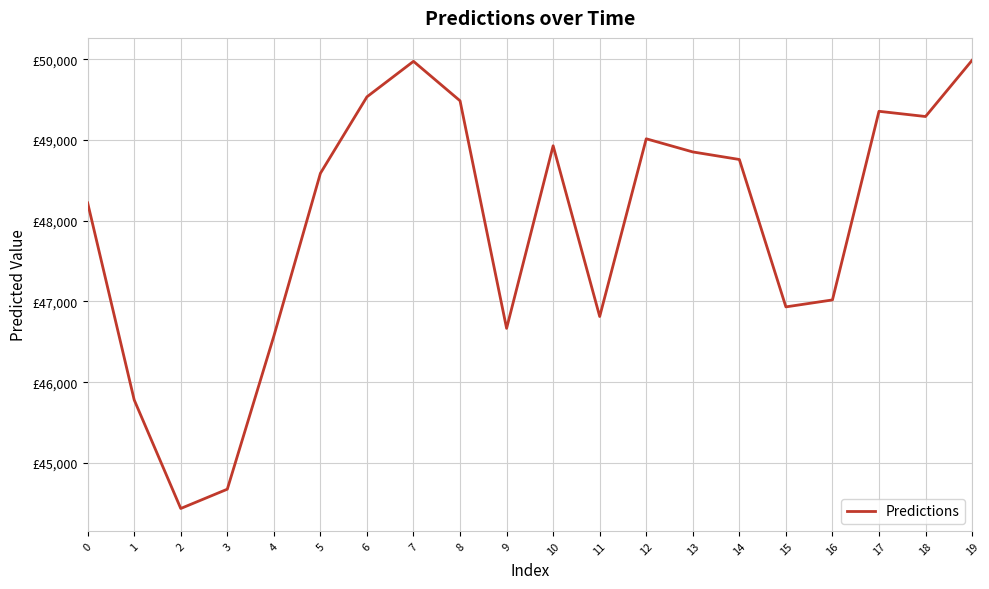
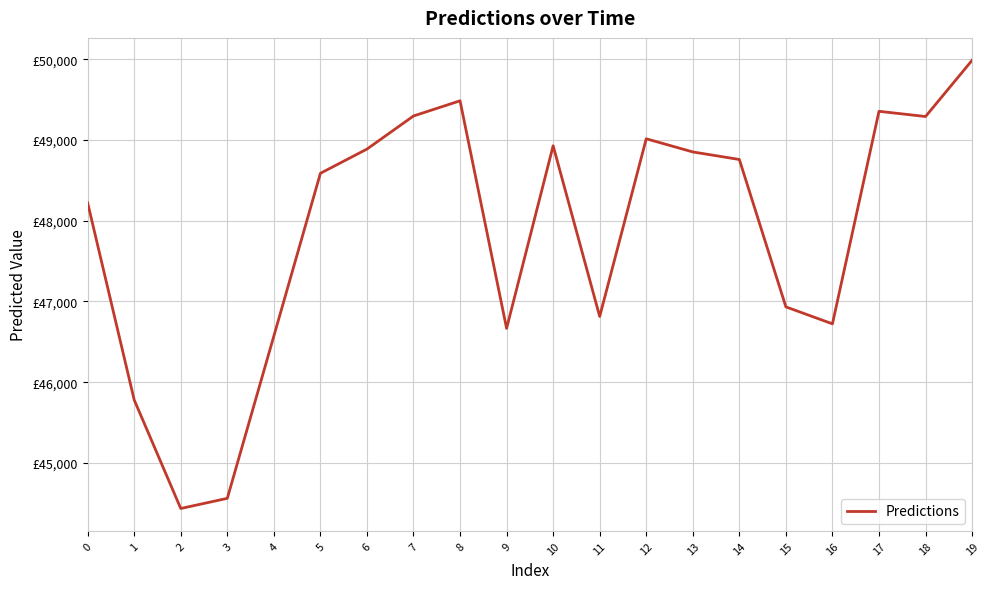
3: £44,700 -> £44,600
6: £49,500 -> £48,900
7: £50,000 -> £49,300
16: £47,000 -> £46,700
